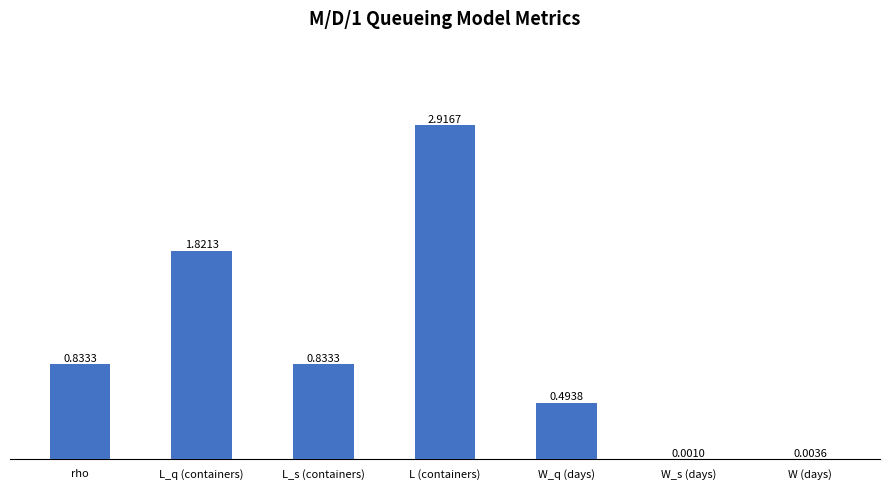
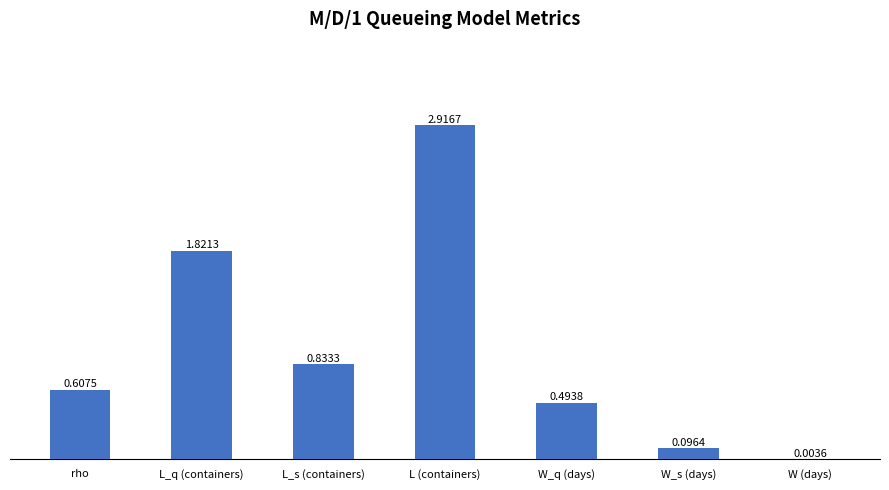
rho: 0.8333 -> 0.6075
W_s (days): 0.0010 -> 0.0964
